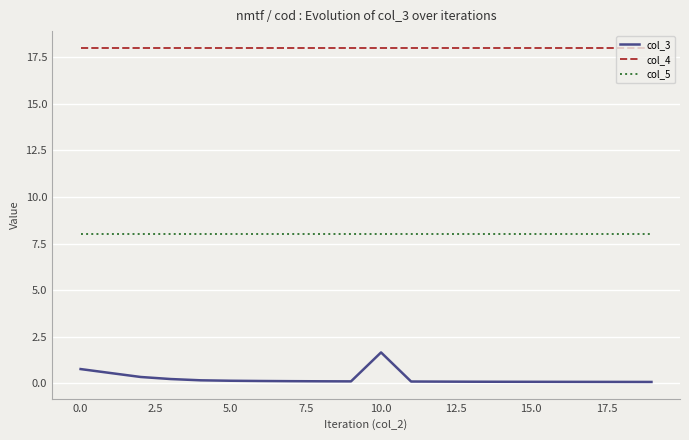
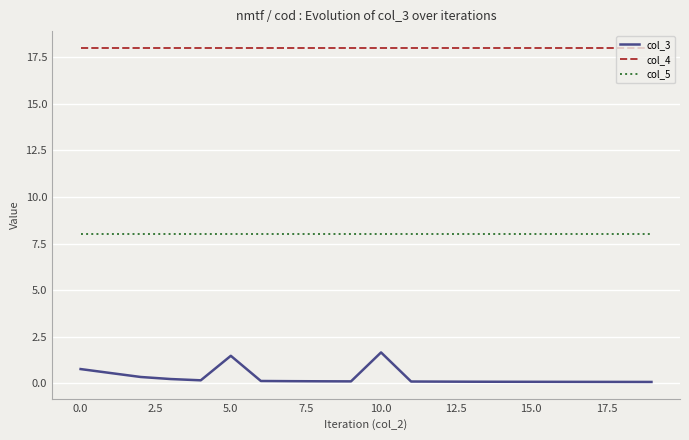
col_3, 5.0: 0.1 -> 1.5
